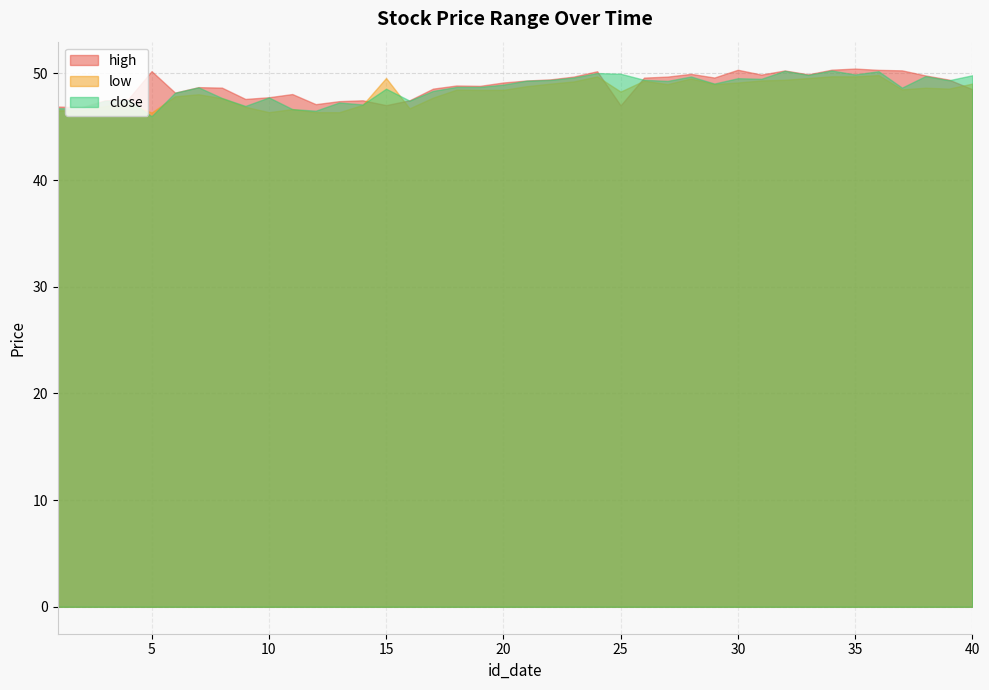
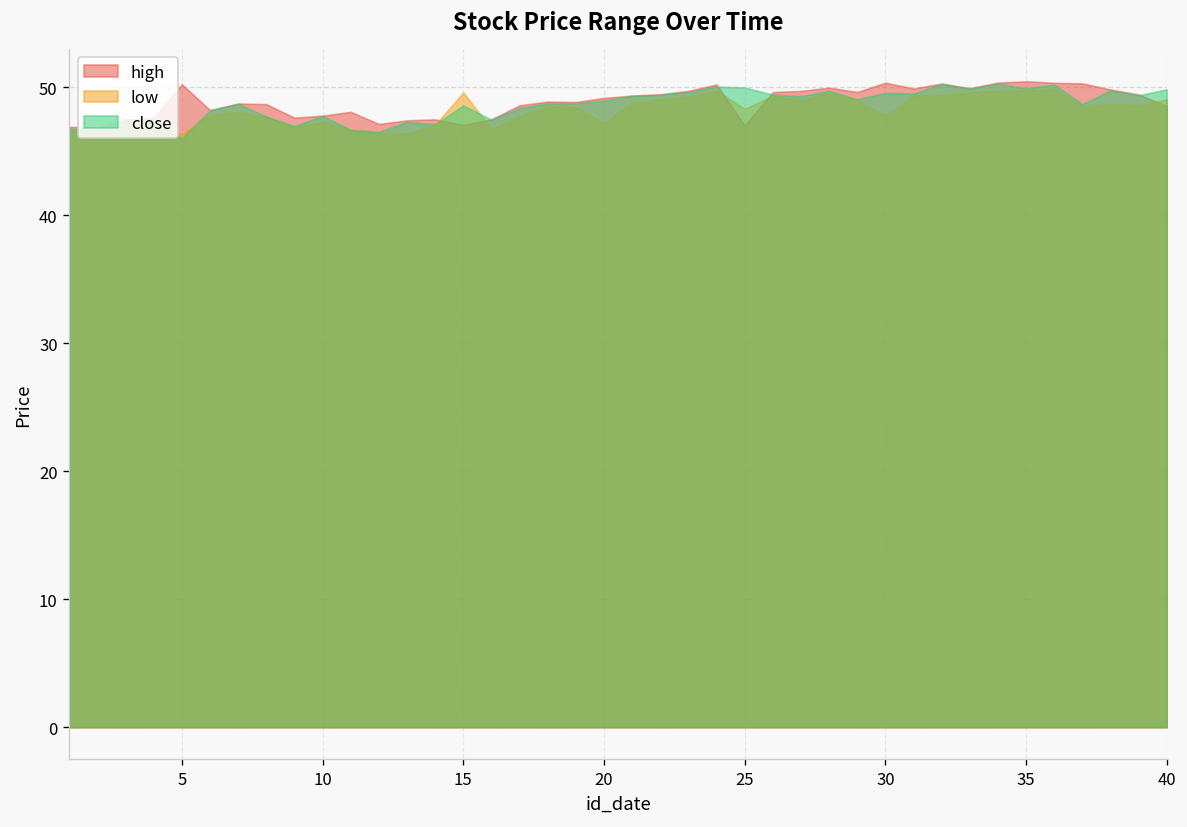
low, 10: 46.4 -> 47.3
low, 20: 48.5 -> 47.2
low, 30: 49.1 -> 47.8
